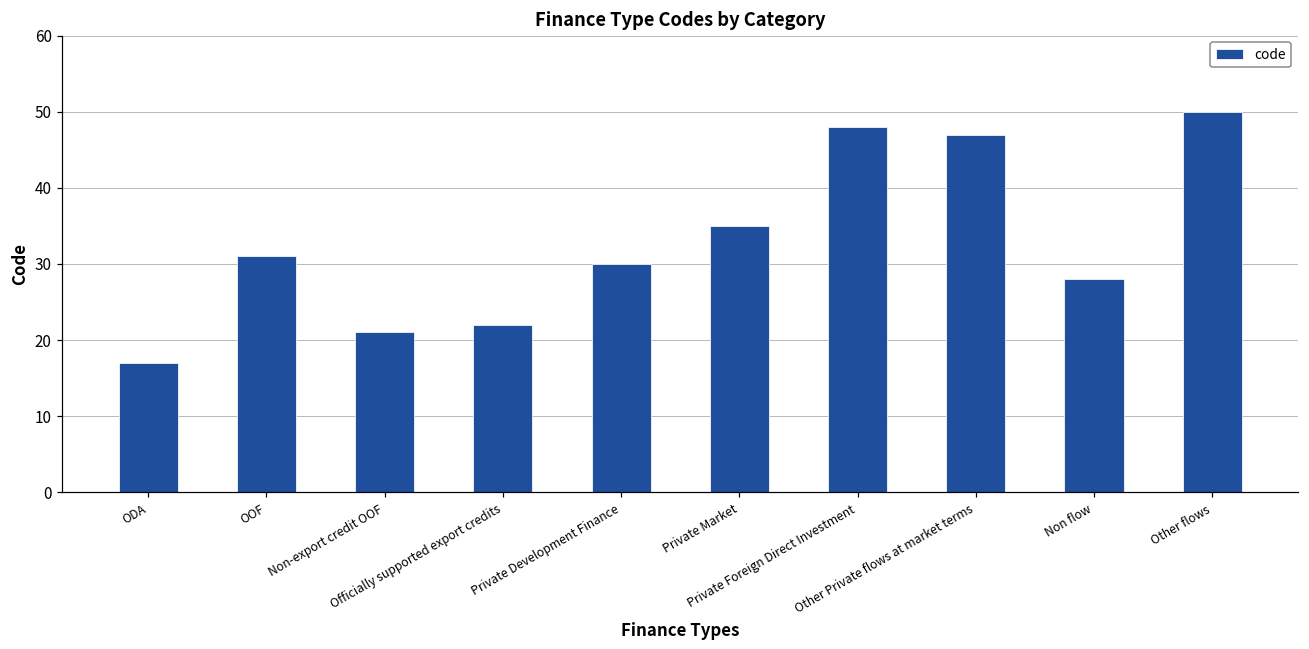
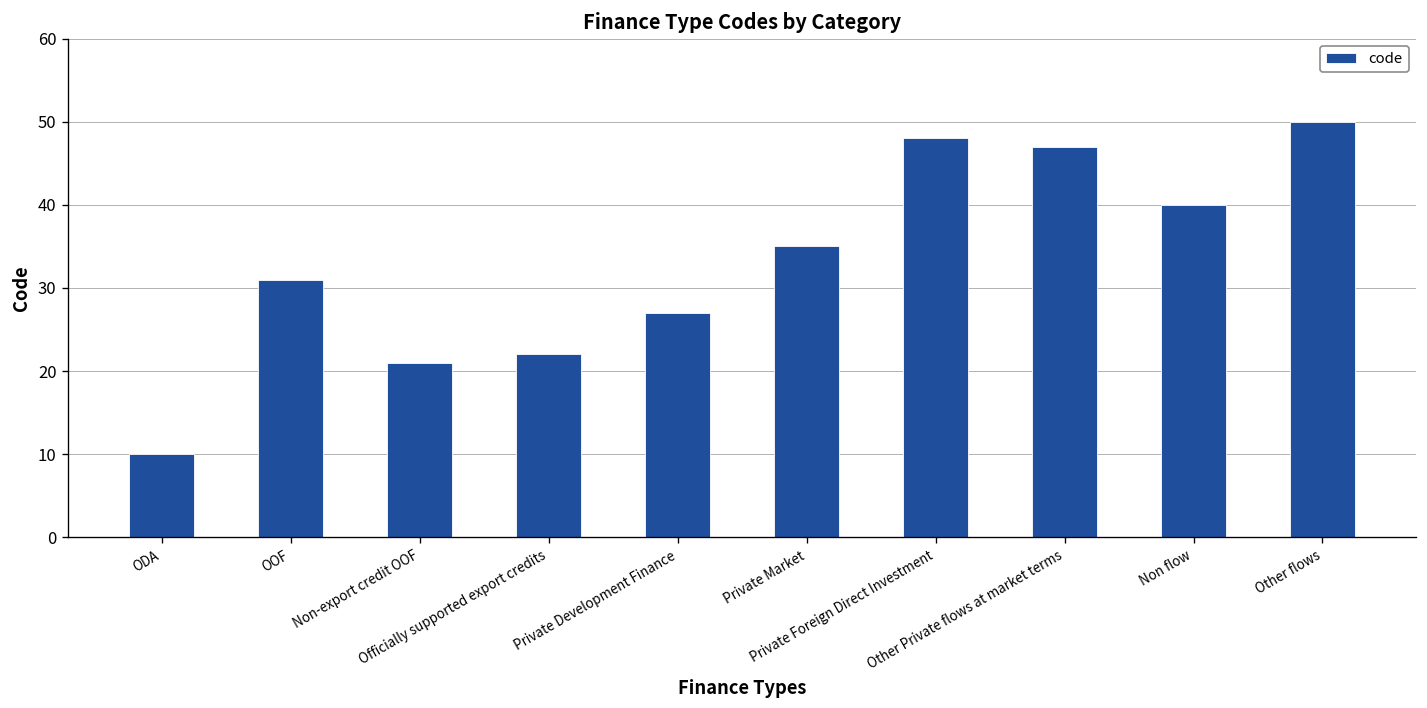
ODA: 17 -> 10
Private Development Finance: 30 -> 27
Non flow: 28 -> 40
